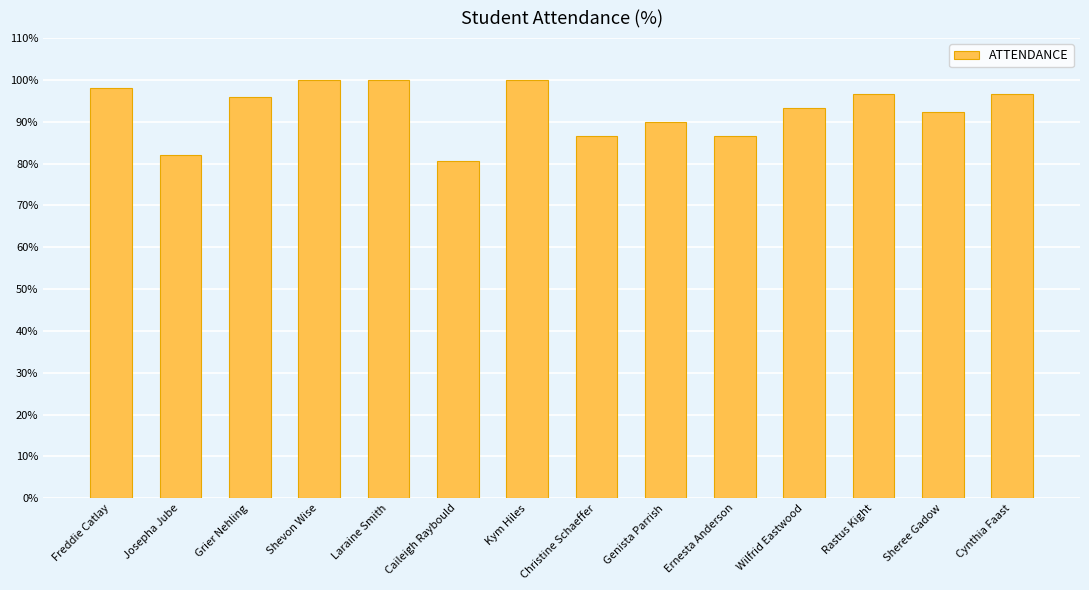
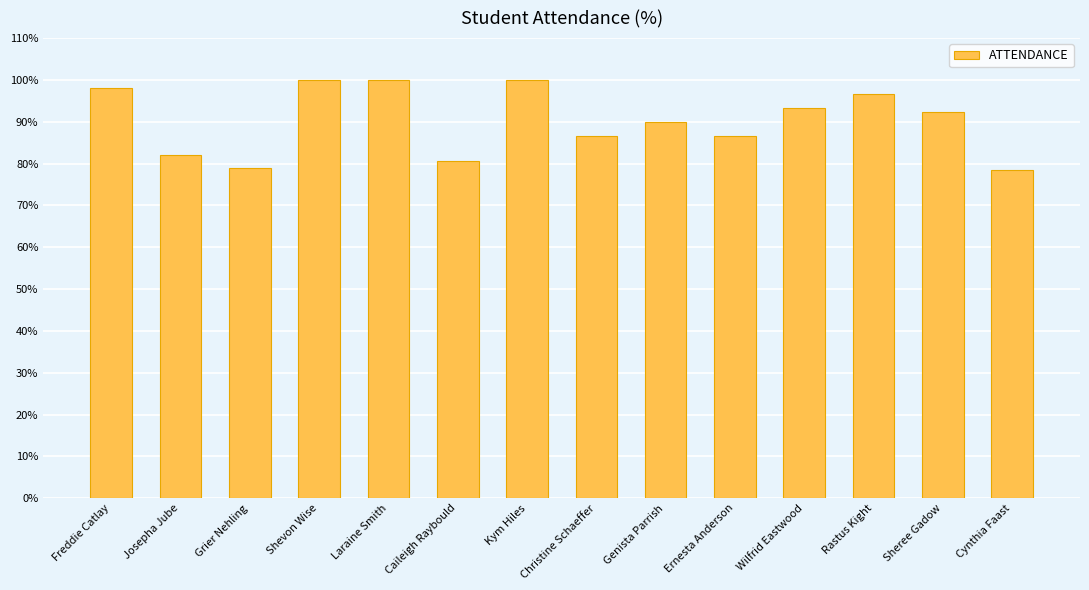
Grier Nehling: 96% -> 79%
Cynthia Faast: 97% -> 79%
